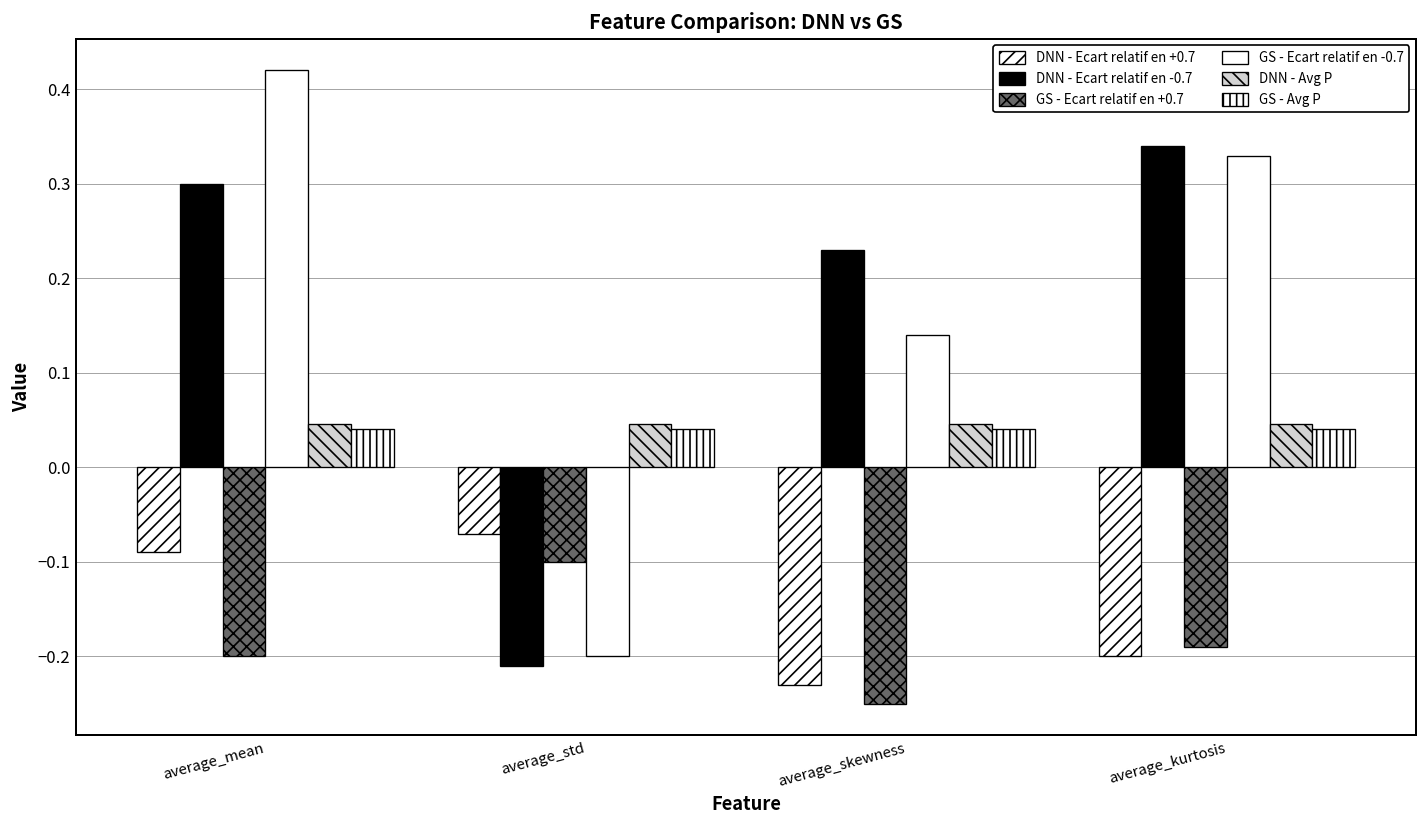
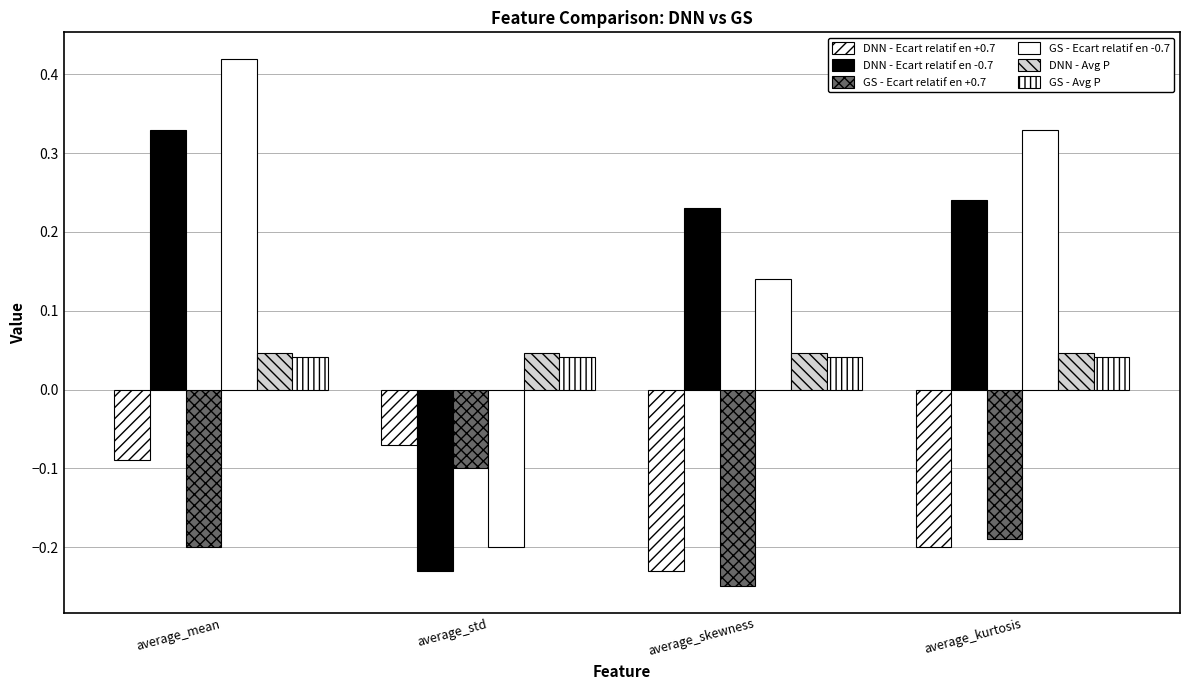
DNN - Ecart relatif en -0.7, average_mean: 0.30 -> 0.33
DNN - Ecart relatif en -0.7, average_std: -0.21 -> -0.23
DNN - Ecart relatif en -0.7, average_kurtosis: 0.34 -> 0.24
